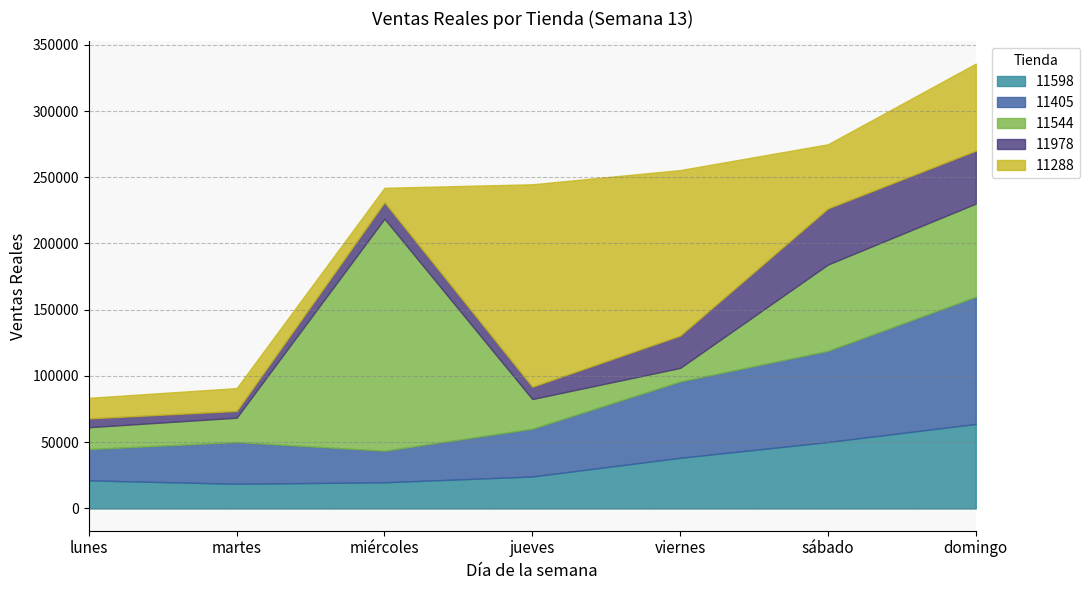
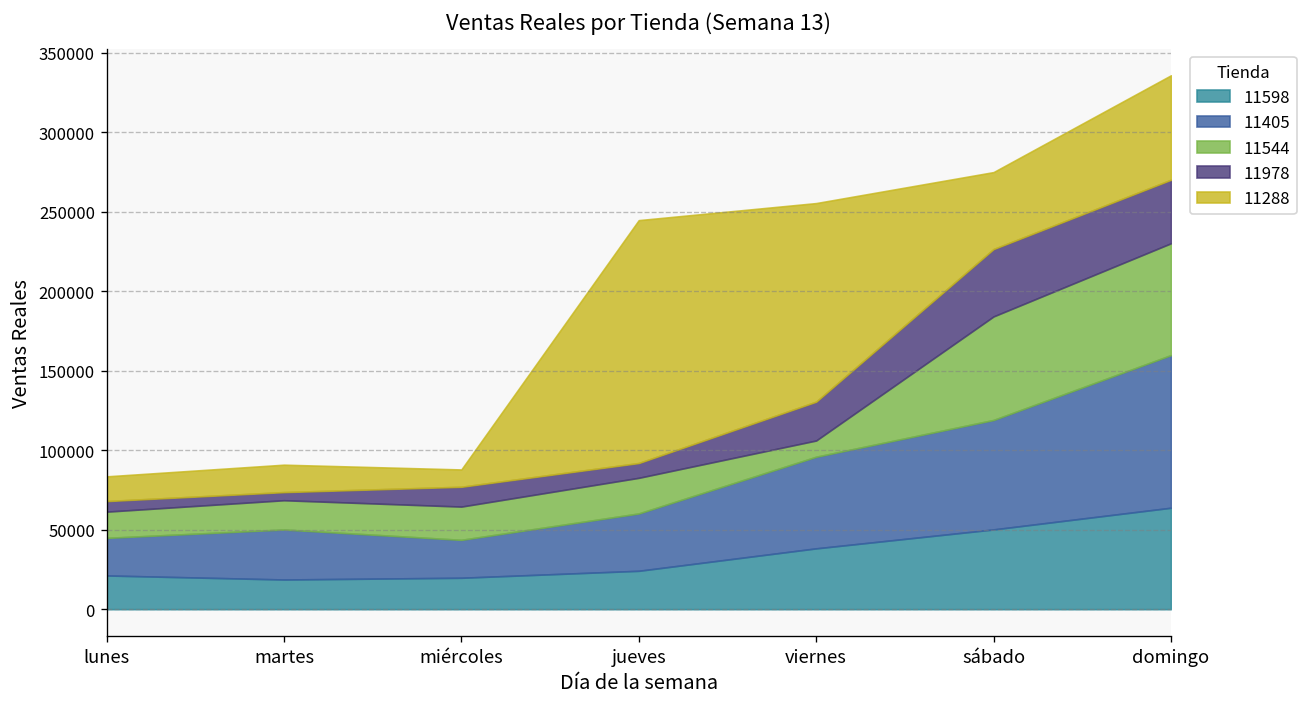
11544, miércoles: 175000 -> 21000
